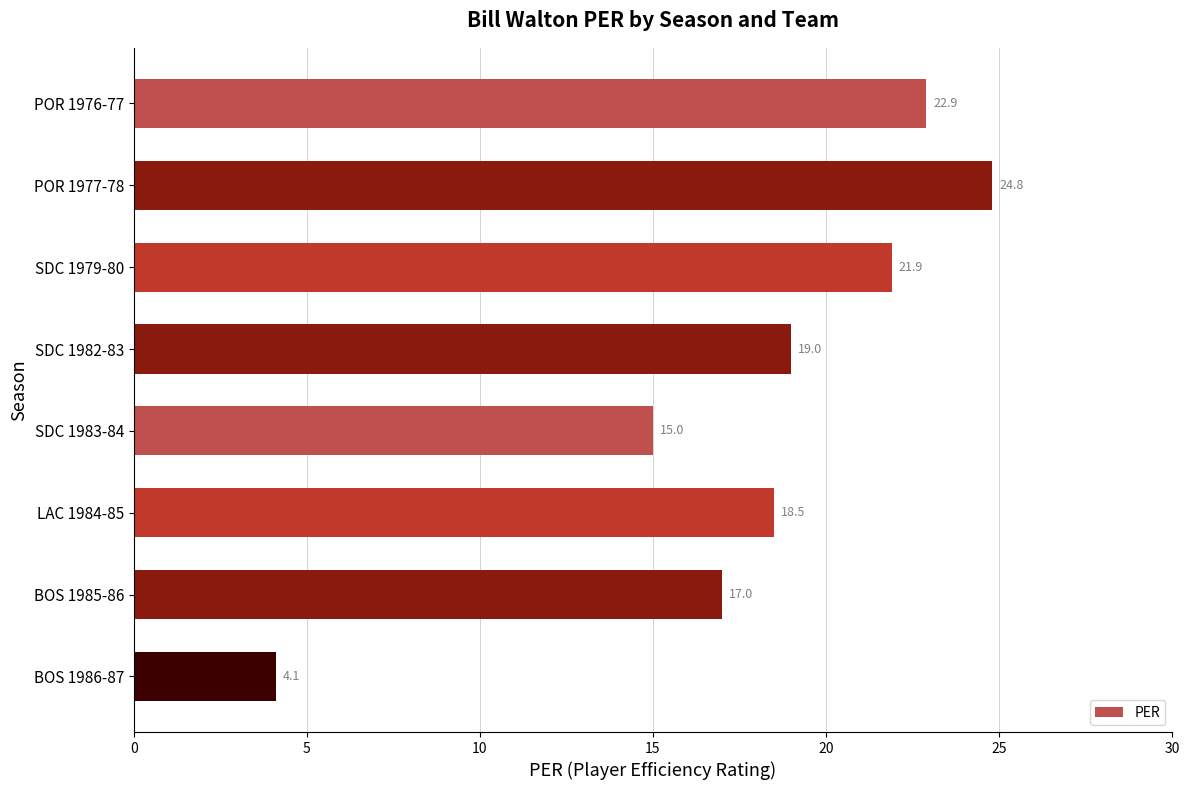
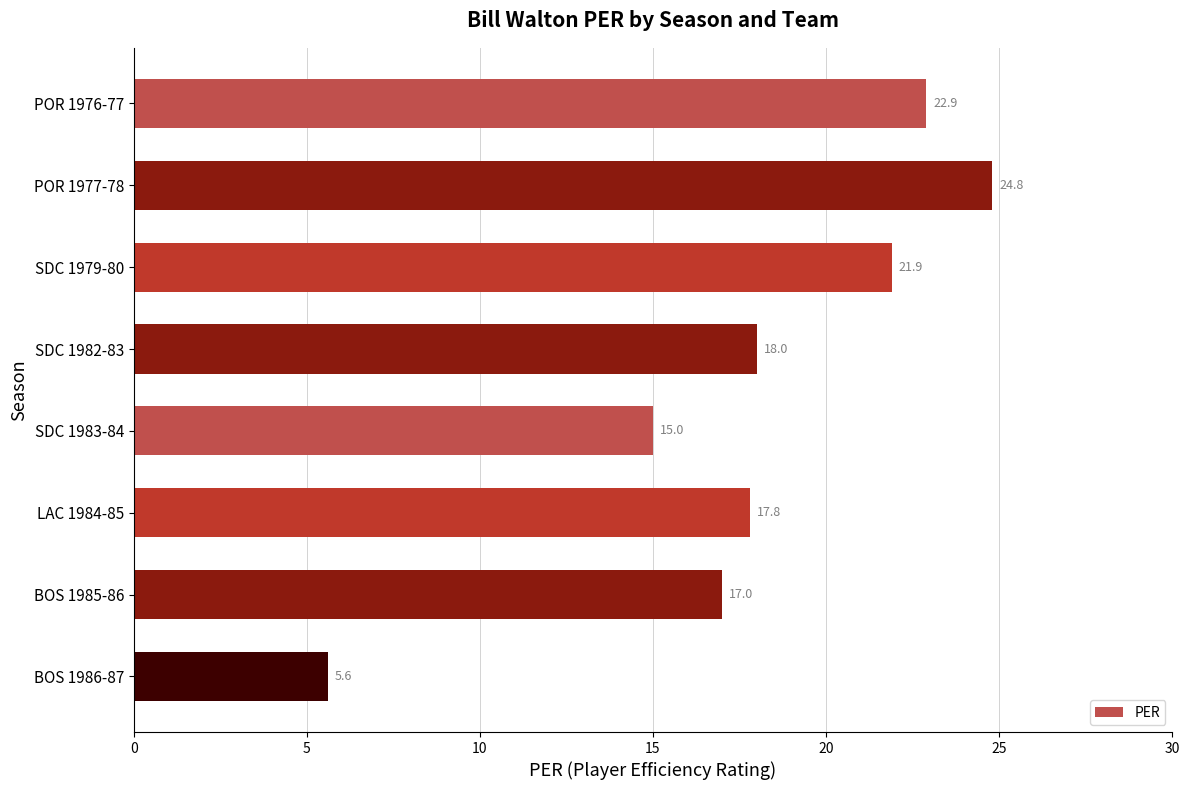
SDC 1982-83: 19.0 -> 18.0
LAC 1984-85: 18.5 -> 17.8
BOS 1986-87: 4.1 -> 5.6
